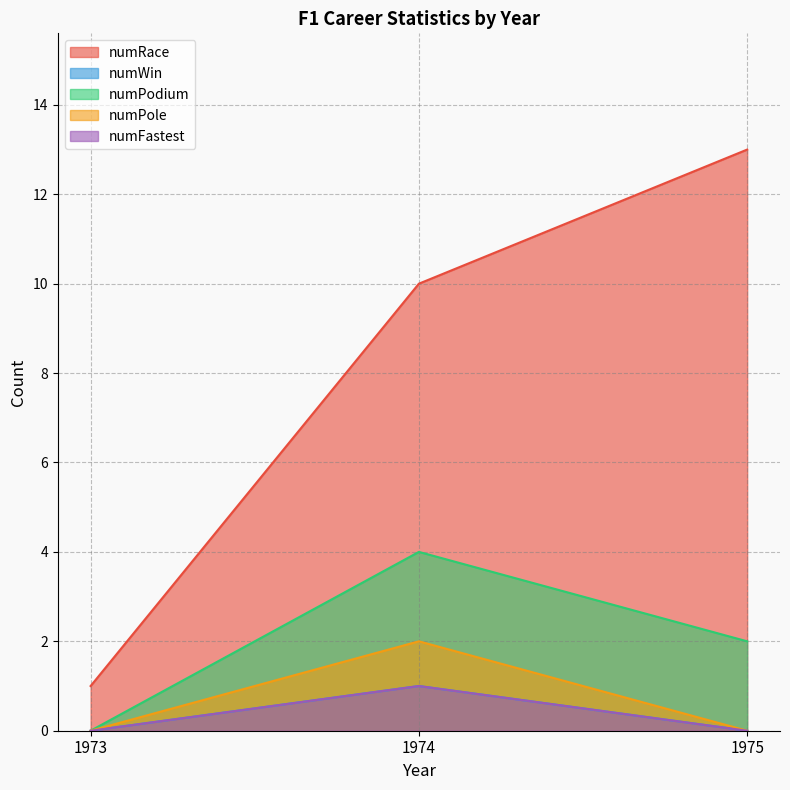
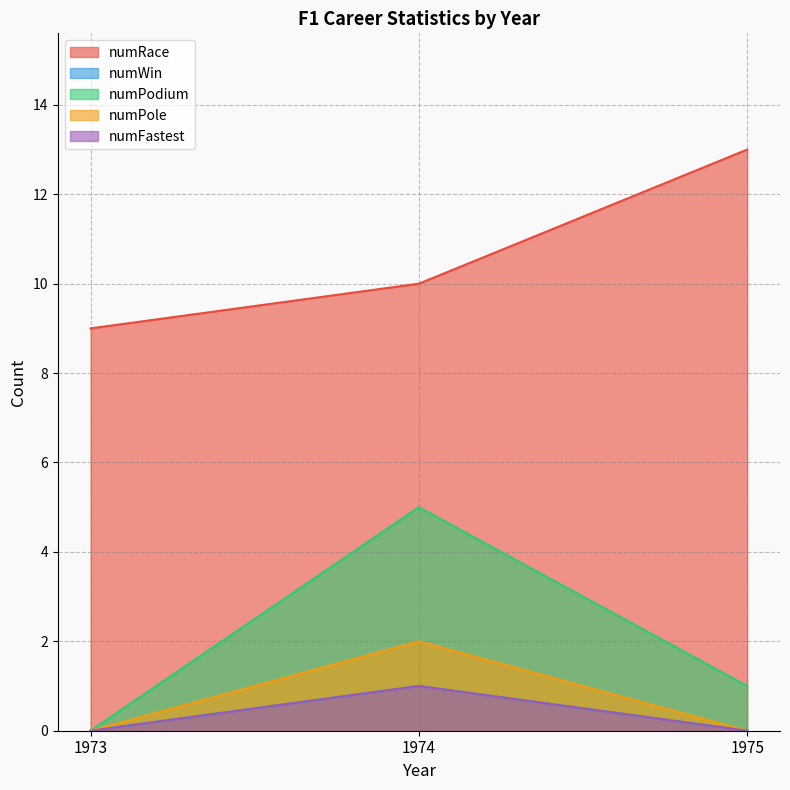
numRace, 1973: 1 -> 9
numPodium, 1974: 4 -> 5
numPodium, 1975: 2 -> 1
